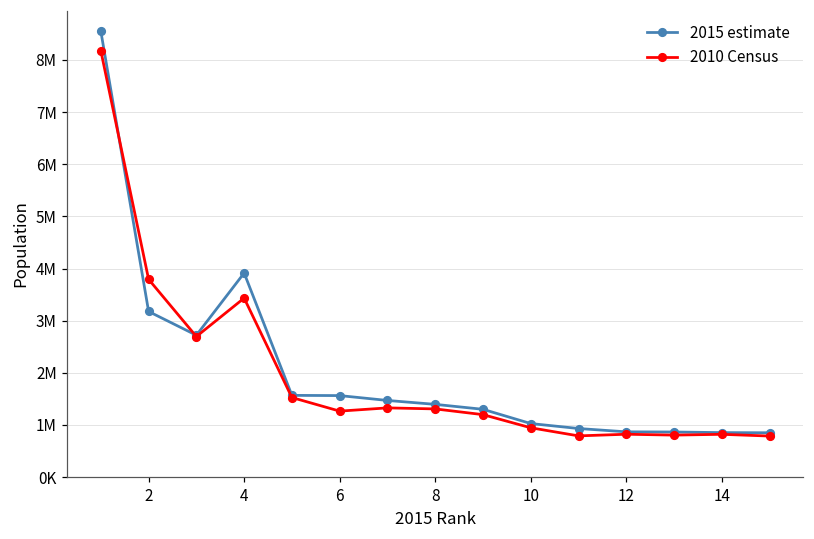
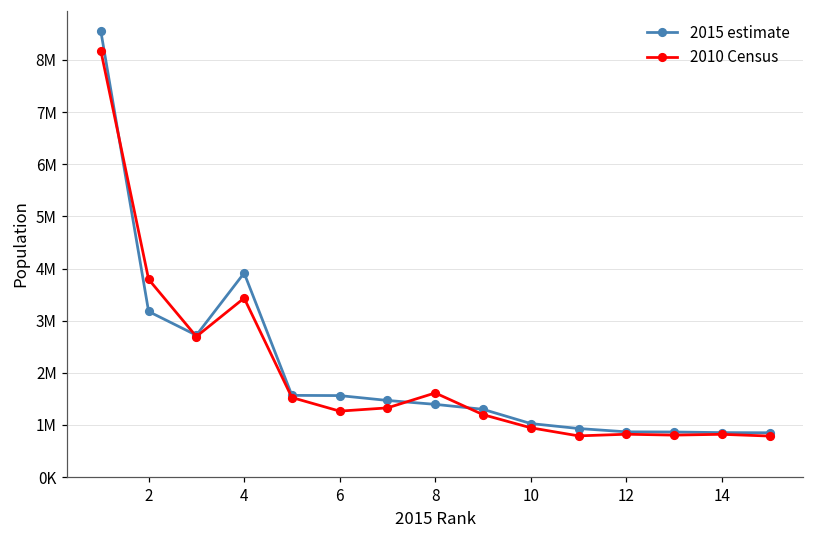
2010 Census, 8: 1300000 -> 1600000
